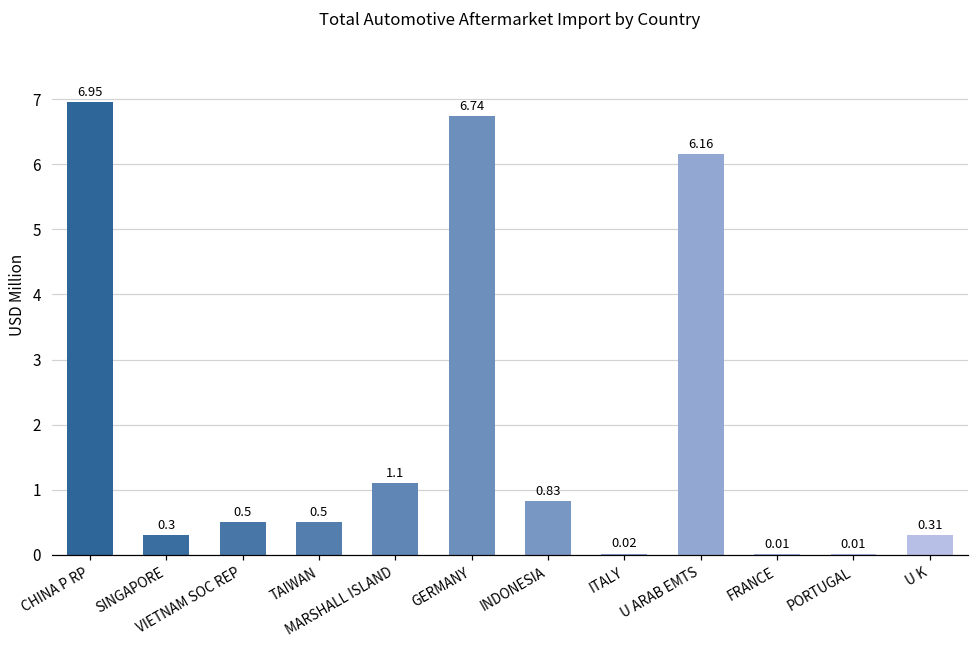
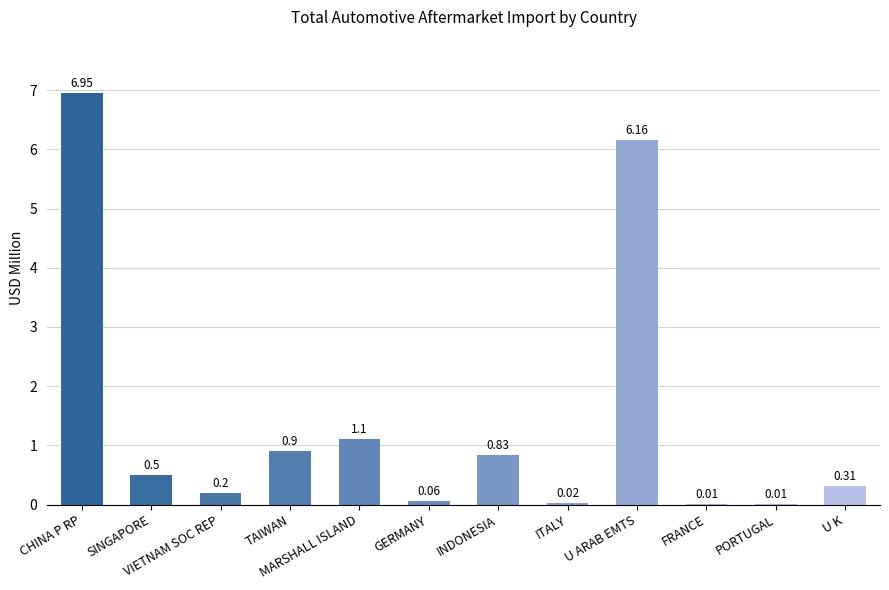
SINGAPORE: 0.3 -> 0.5
VIETNAM SOC REP: 0.5 -> 0.2
TAIWAN: 0.5 -> 0.9
GERMANY: 6.74 -> 0.06
